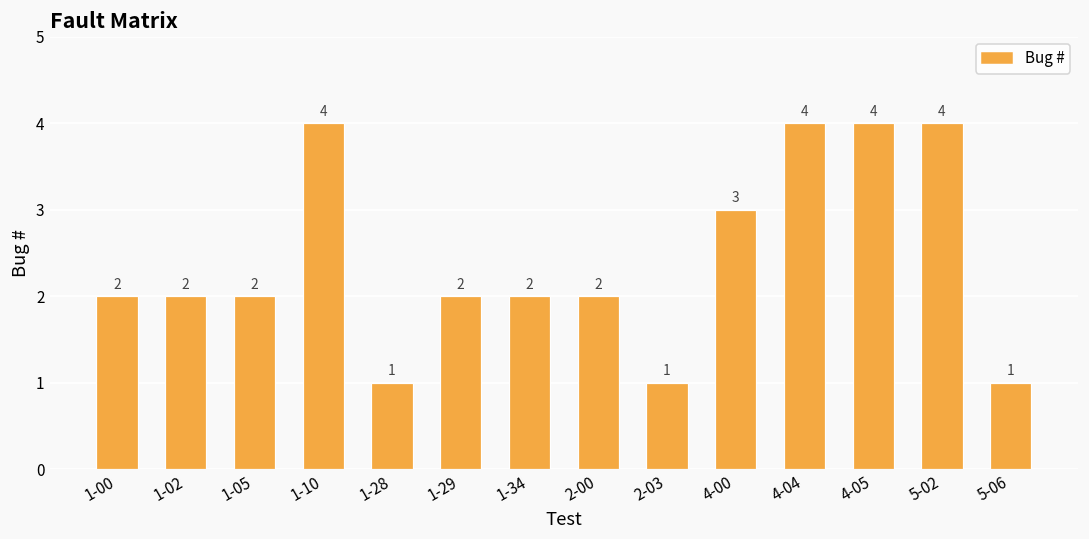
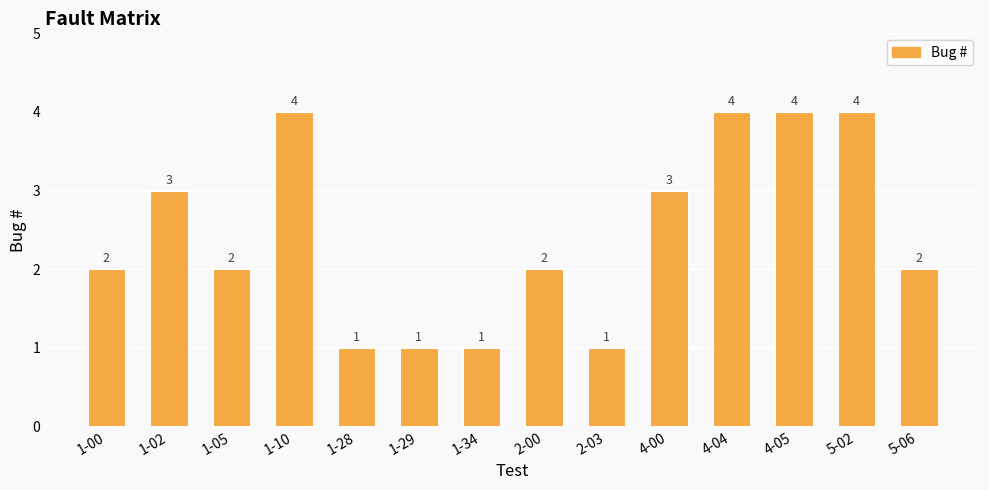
1-02: 2 -> 3
1-29: 2 -> 1
1-34: 2 -> 1
5-06: 1 -> 2
